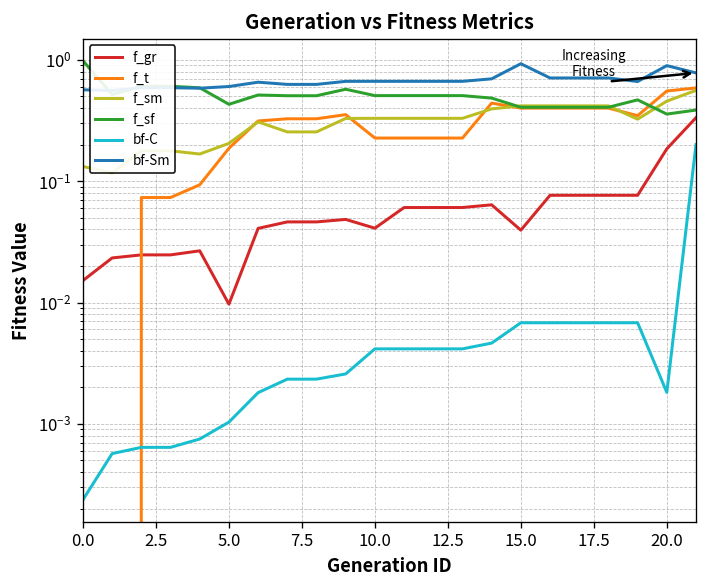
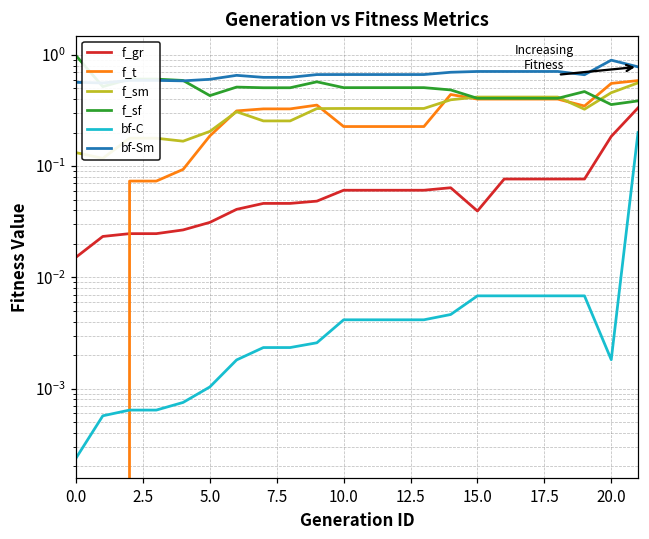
f_gr, 5.0: 0.010 -> 0.031
f_gr, 10.0: 0.041 -> 0.06
bf-Sm, 15.0: 0.9 -> 0.7
